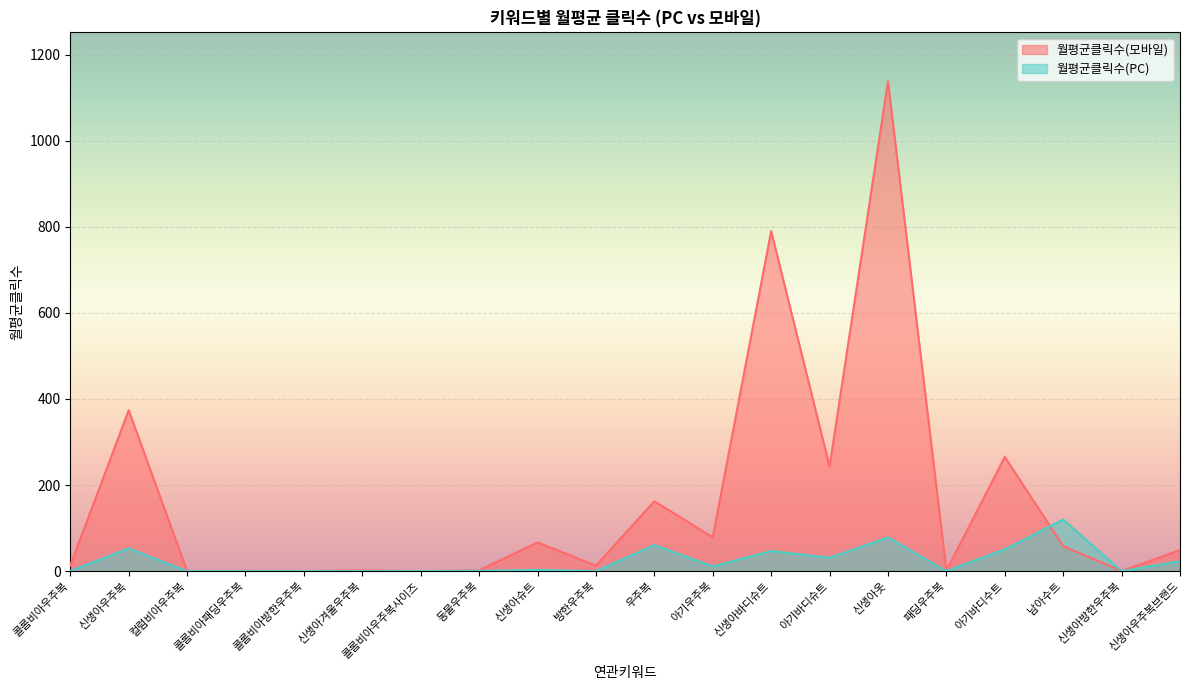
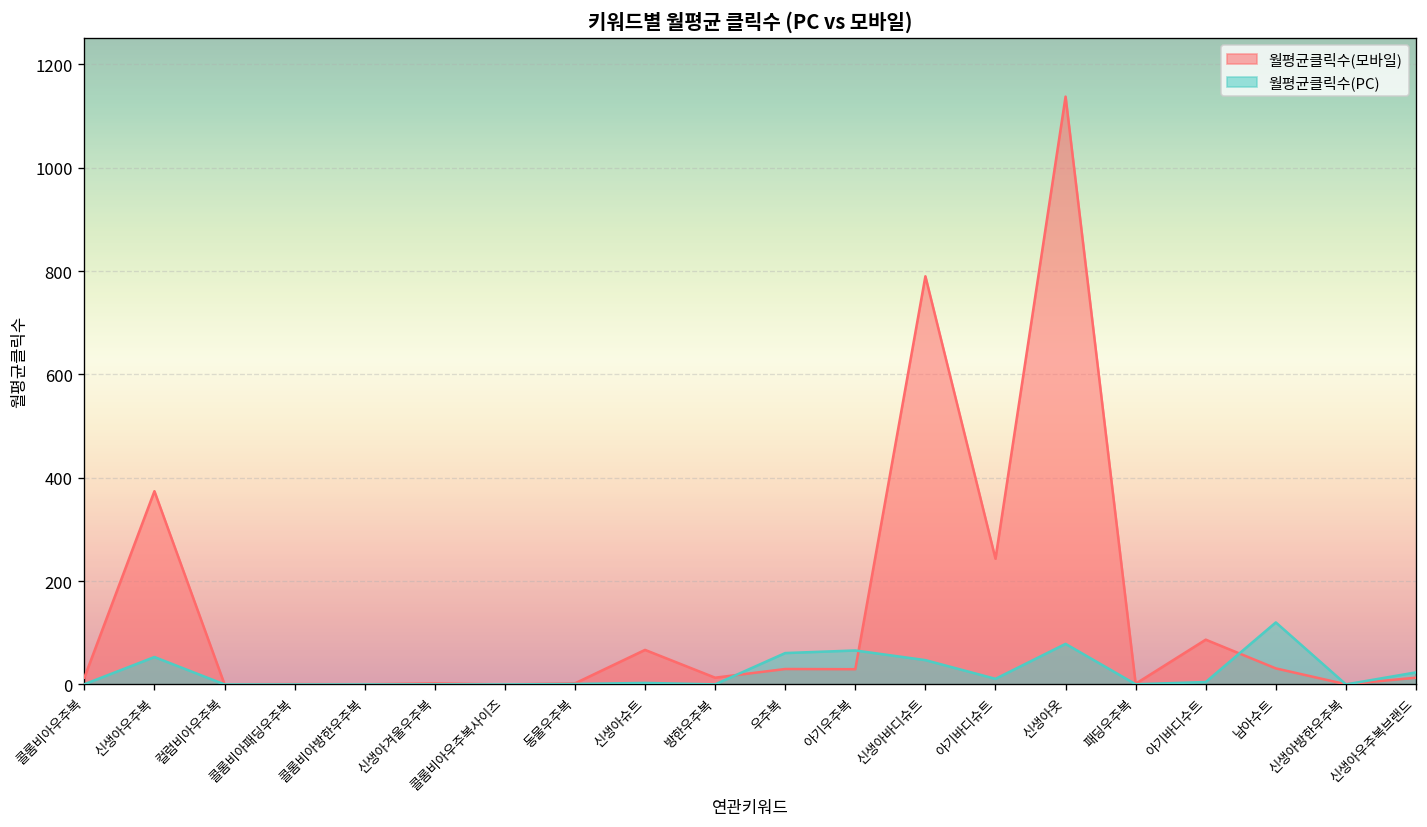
월평균클릭수(모바일), 우주복: 160 -> 30
월평균클릭수(모바일), 아기우주복: 80 -> 30
월평균클릭수(PC), 아기우주복: 10 -> 70
월평균클릭수(PC), 아기바디슈트: 30 -> 10
월평균클릭수(모바일), 아기바디수트: 270 -> 90
월평균클릭수(PC), 아기바디수트: 50 -> 0
월평균클릭수(모바일), 남아수트: 60 -> 30
월평균클릭수(모바일), 신생아우주복브랜드: 50 -> 10
